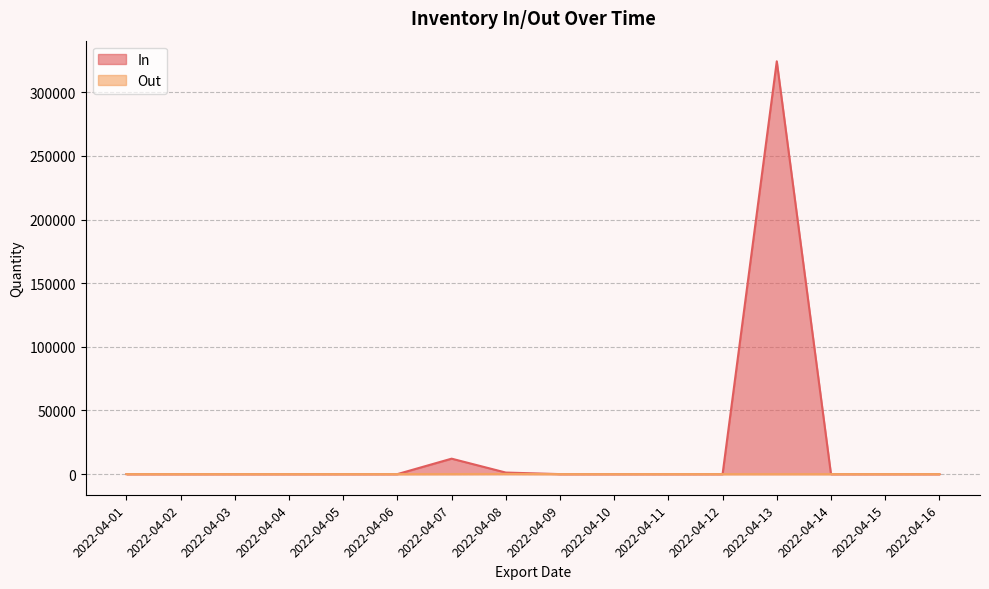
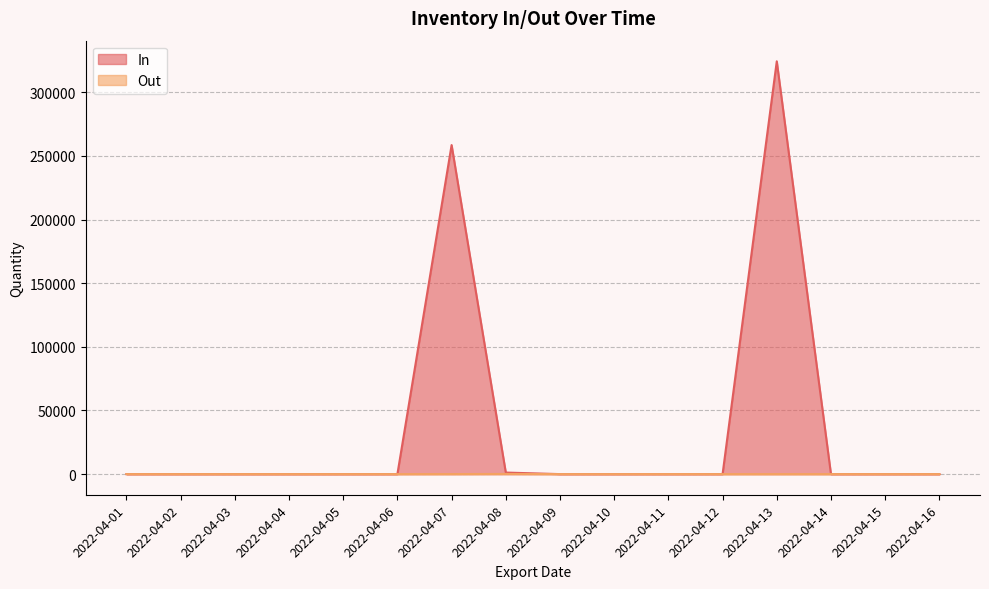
In, 2022-04-07: 12000 -> 259000
